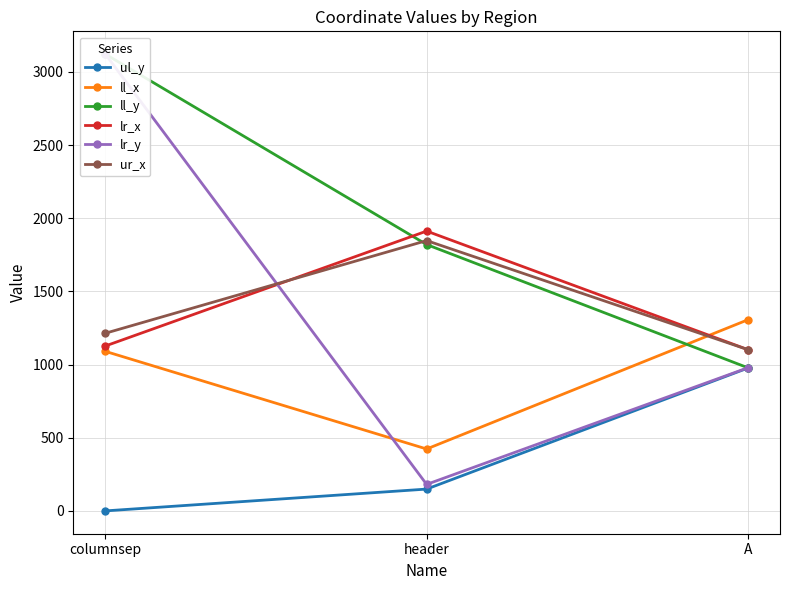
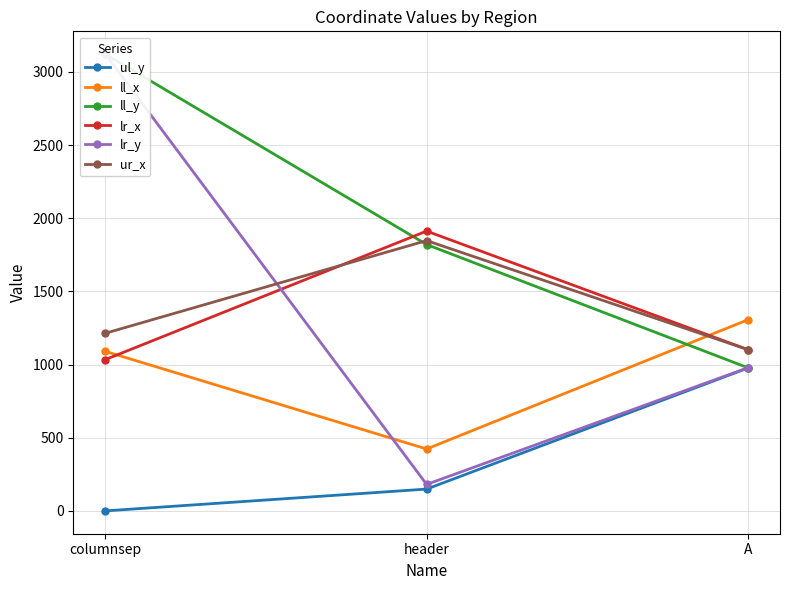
lr_x, columnsep: 1130 -> 1030
